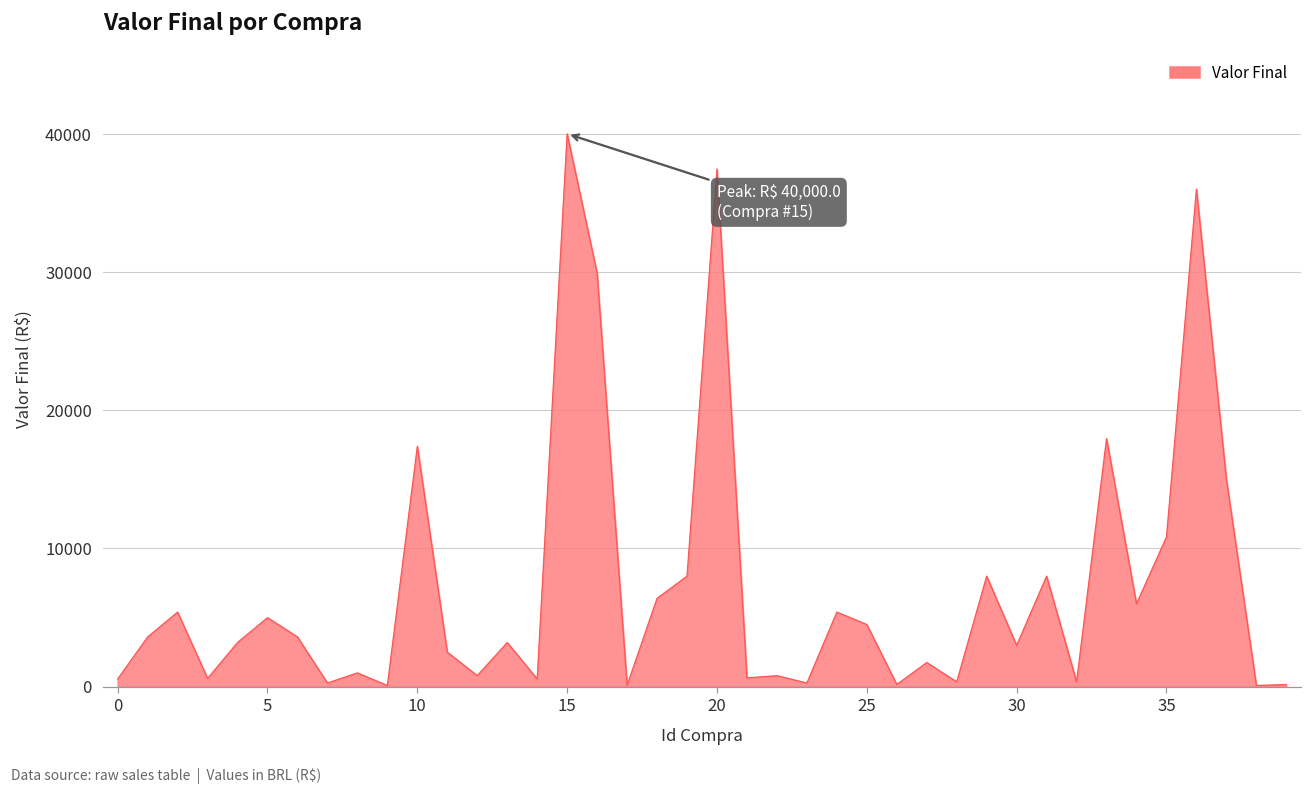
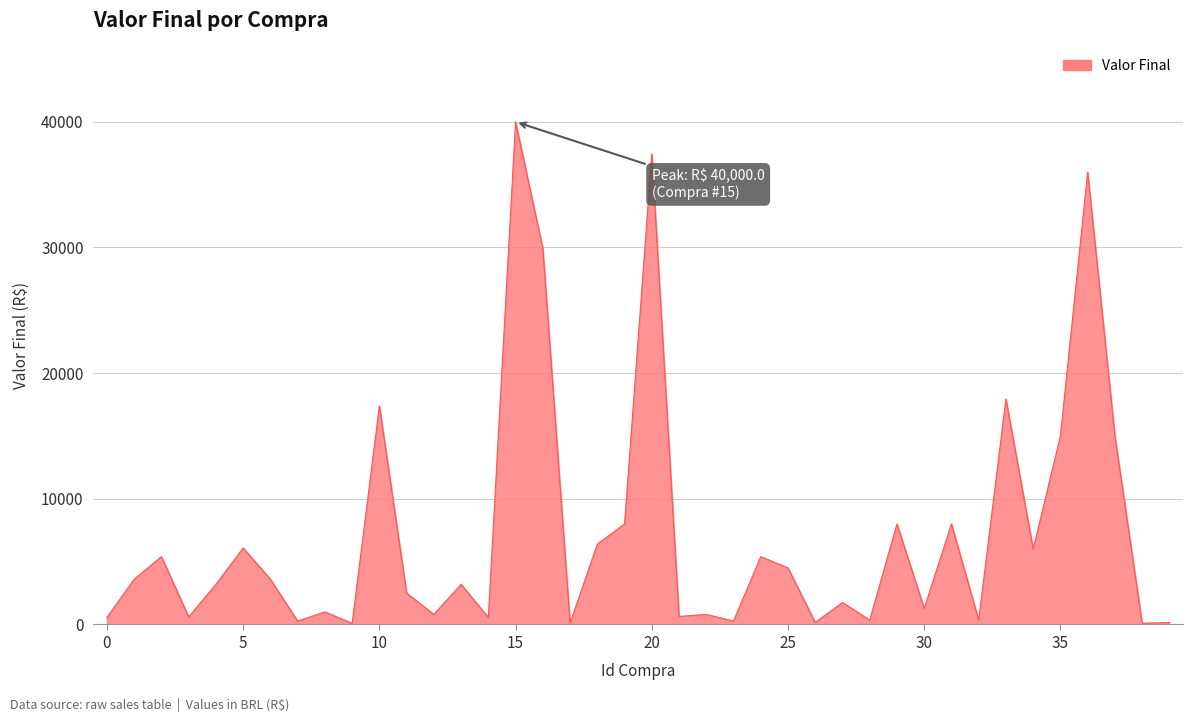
5: 5000 -> 6100
30: 3000 -> 1300
35: 10800 -> 15000
